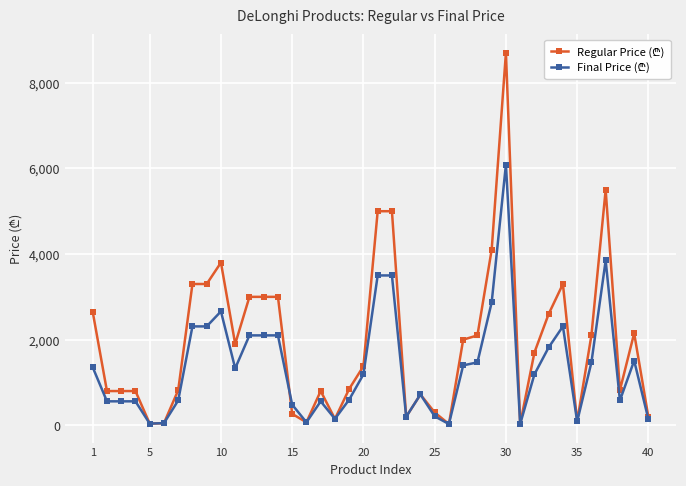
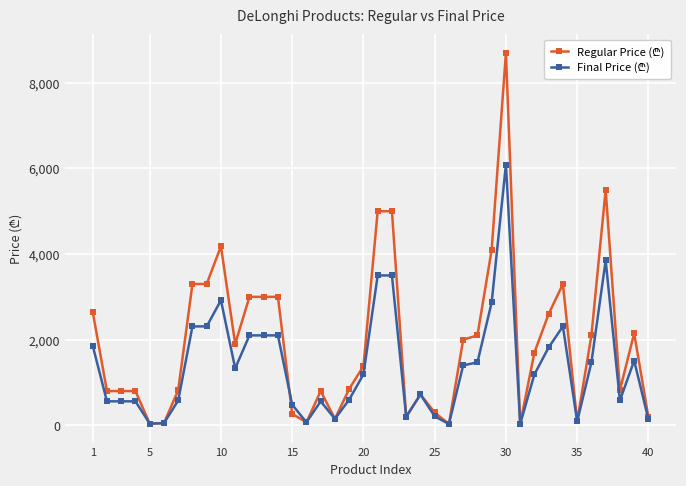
Final Price (₾), 1: 1,400 -> 1,900
Regular Price (₾), 10: 3,800 -> 4,200
Final Price (₾), 10: 2,700 -> 2,900
